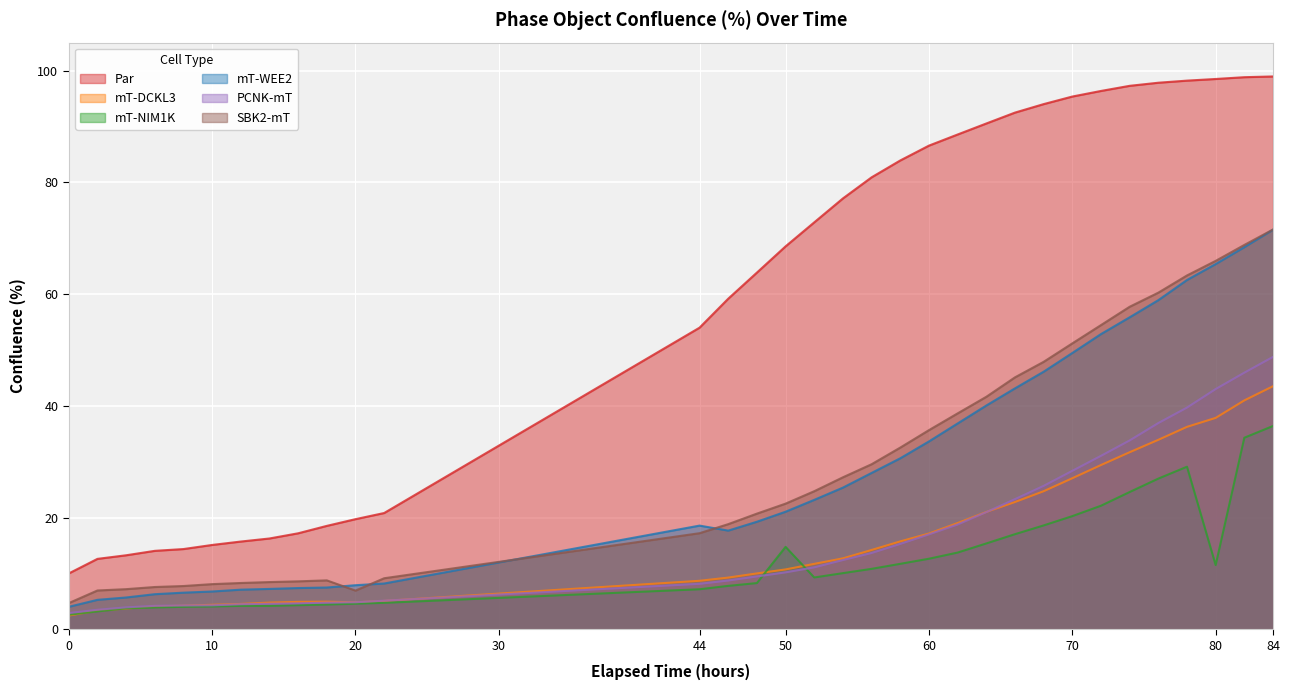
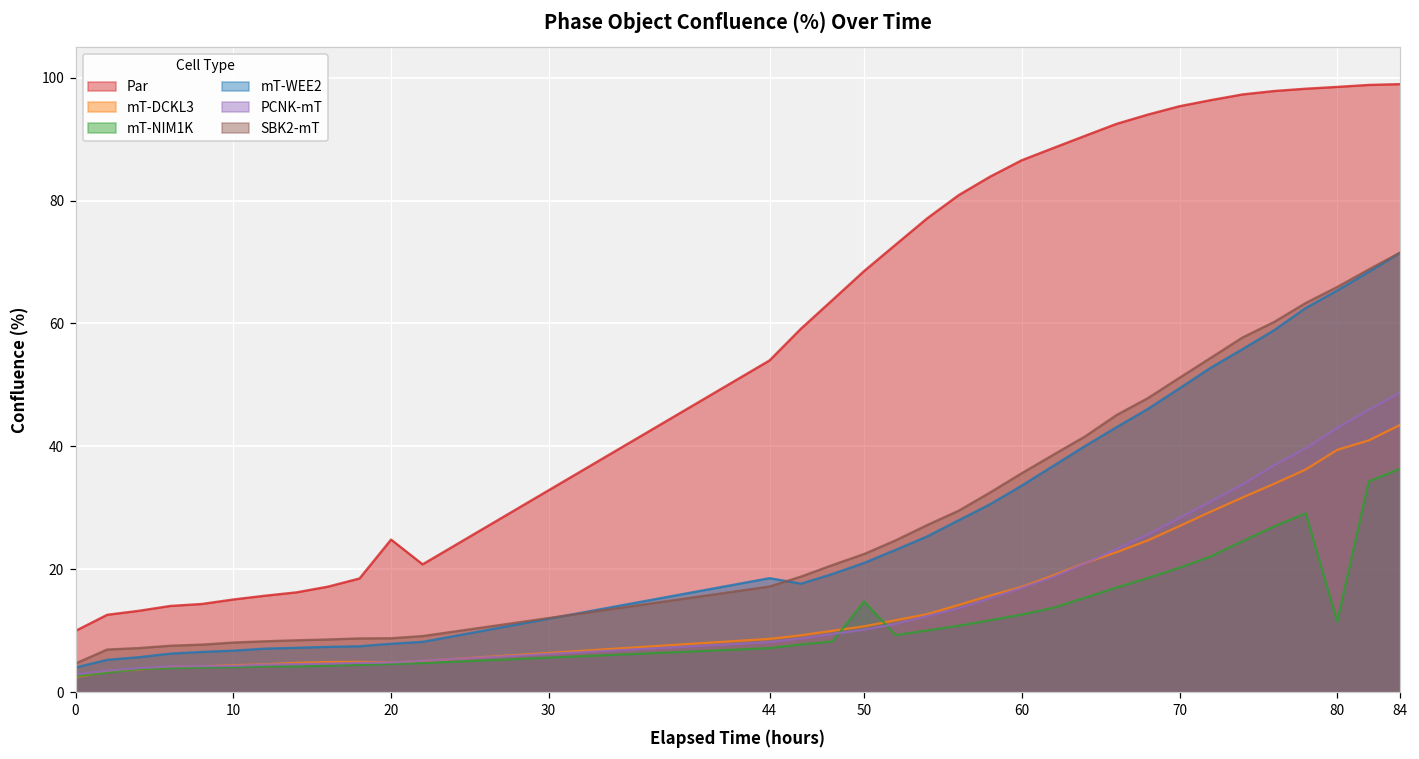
Par, 20: 20 -> 25
SBK2-mT, 20: 7 -> 9
mT-DCKL3, 80: 38 -> 39
